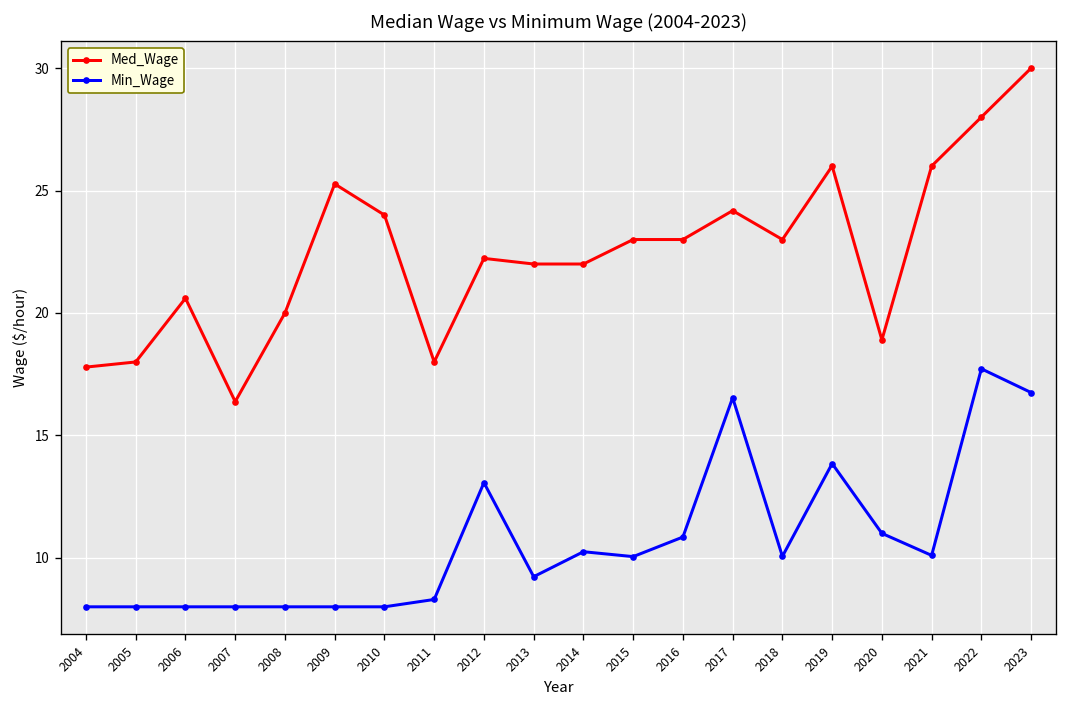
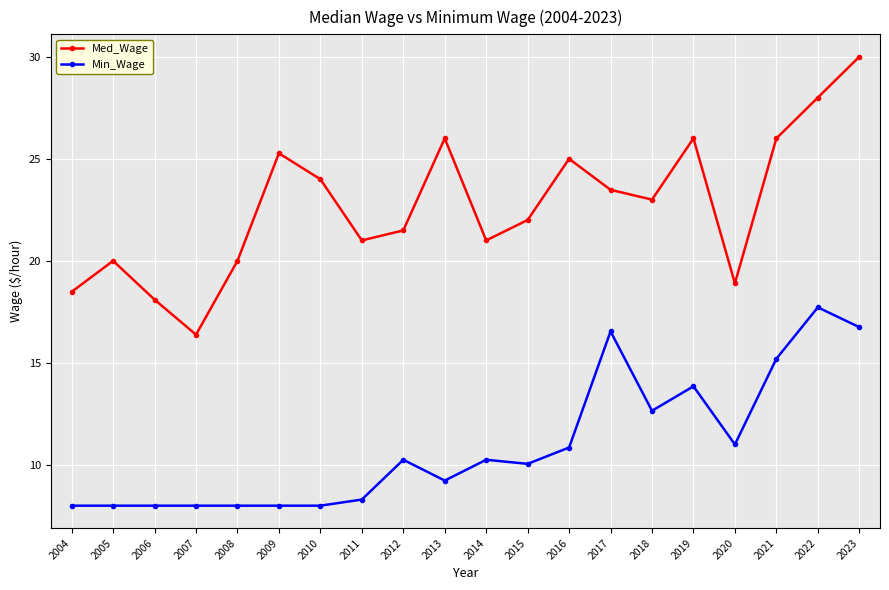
Med_Wage, 2004: 17.8 -> 18.5
Med_Wage, 2005: 18 -> 20
Med_Wage, 2006: 20.6 -> 18.1
Med_Wage, 2011: 18 -> 21
Med_Wage, 2012: 22.2 -> 21.5
Min_Wage, 2012: 13.1 -> 10.3
Med_Wage, 2013: 22 -> 26
Med_Wage, 2014: 22 -> 21
Med_Wage, 2015: 23 -> 22
Med_Wage, 2016: 23 -> 25
Med_Wage, 2017: 24.2 -> 23.5
Min_Wage, 2018: 10.1 -> 12.7
Min_Wage, 2021: 10.1 -> 15.2
